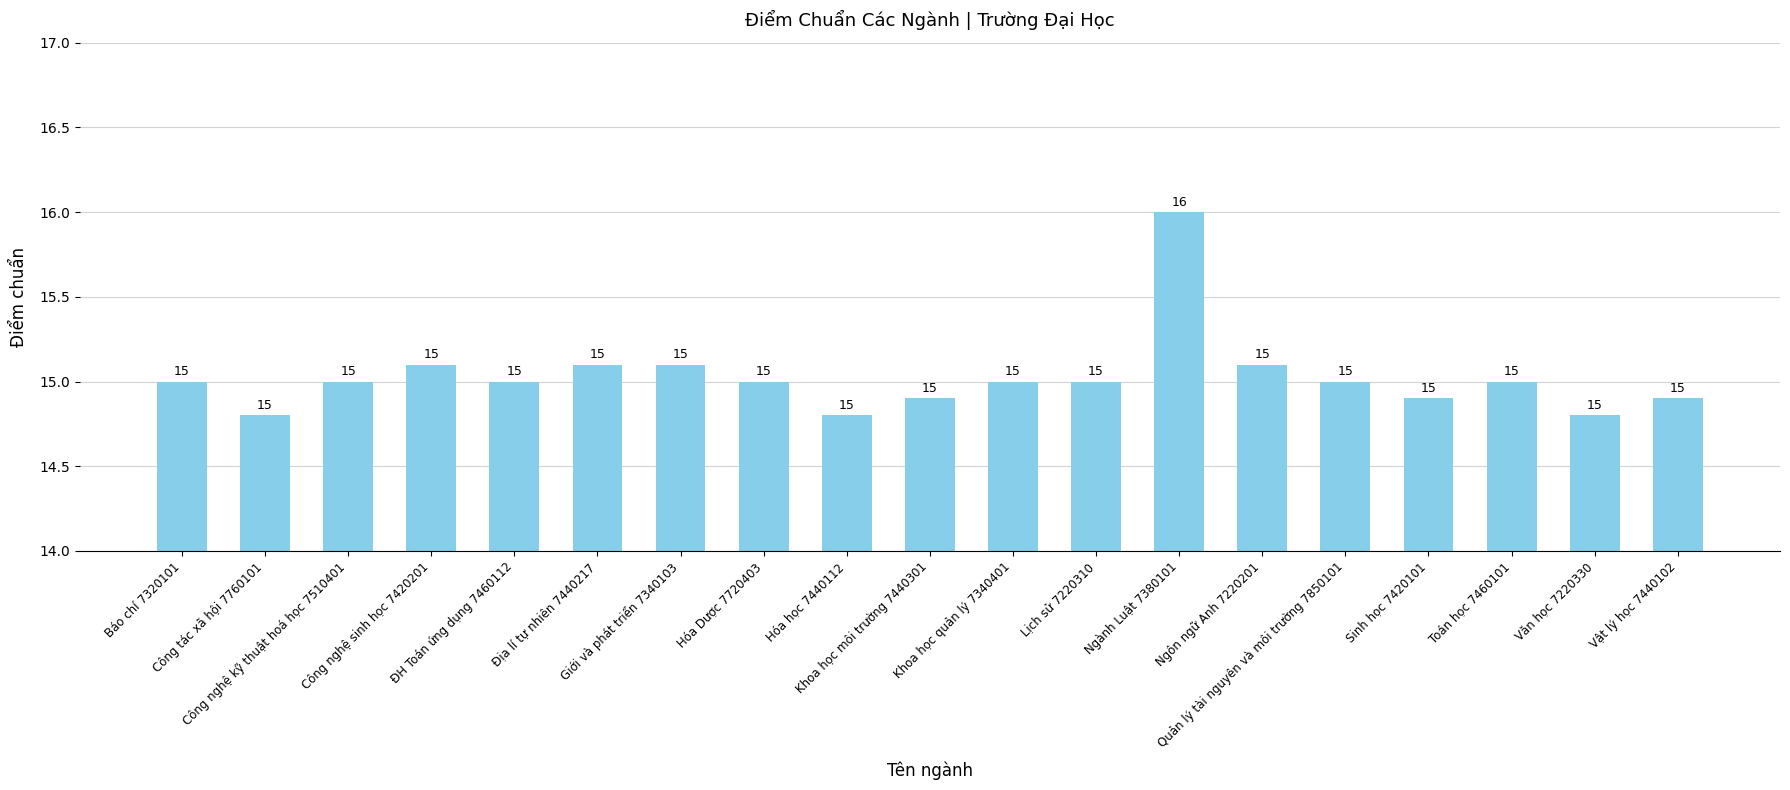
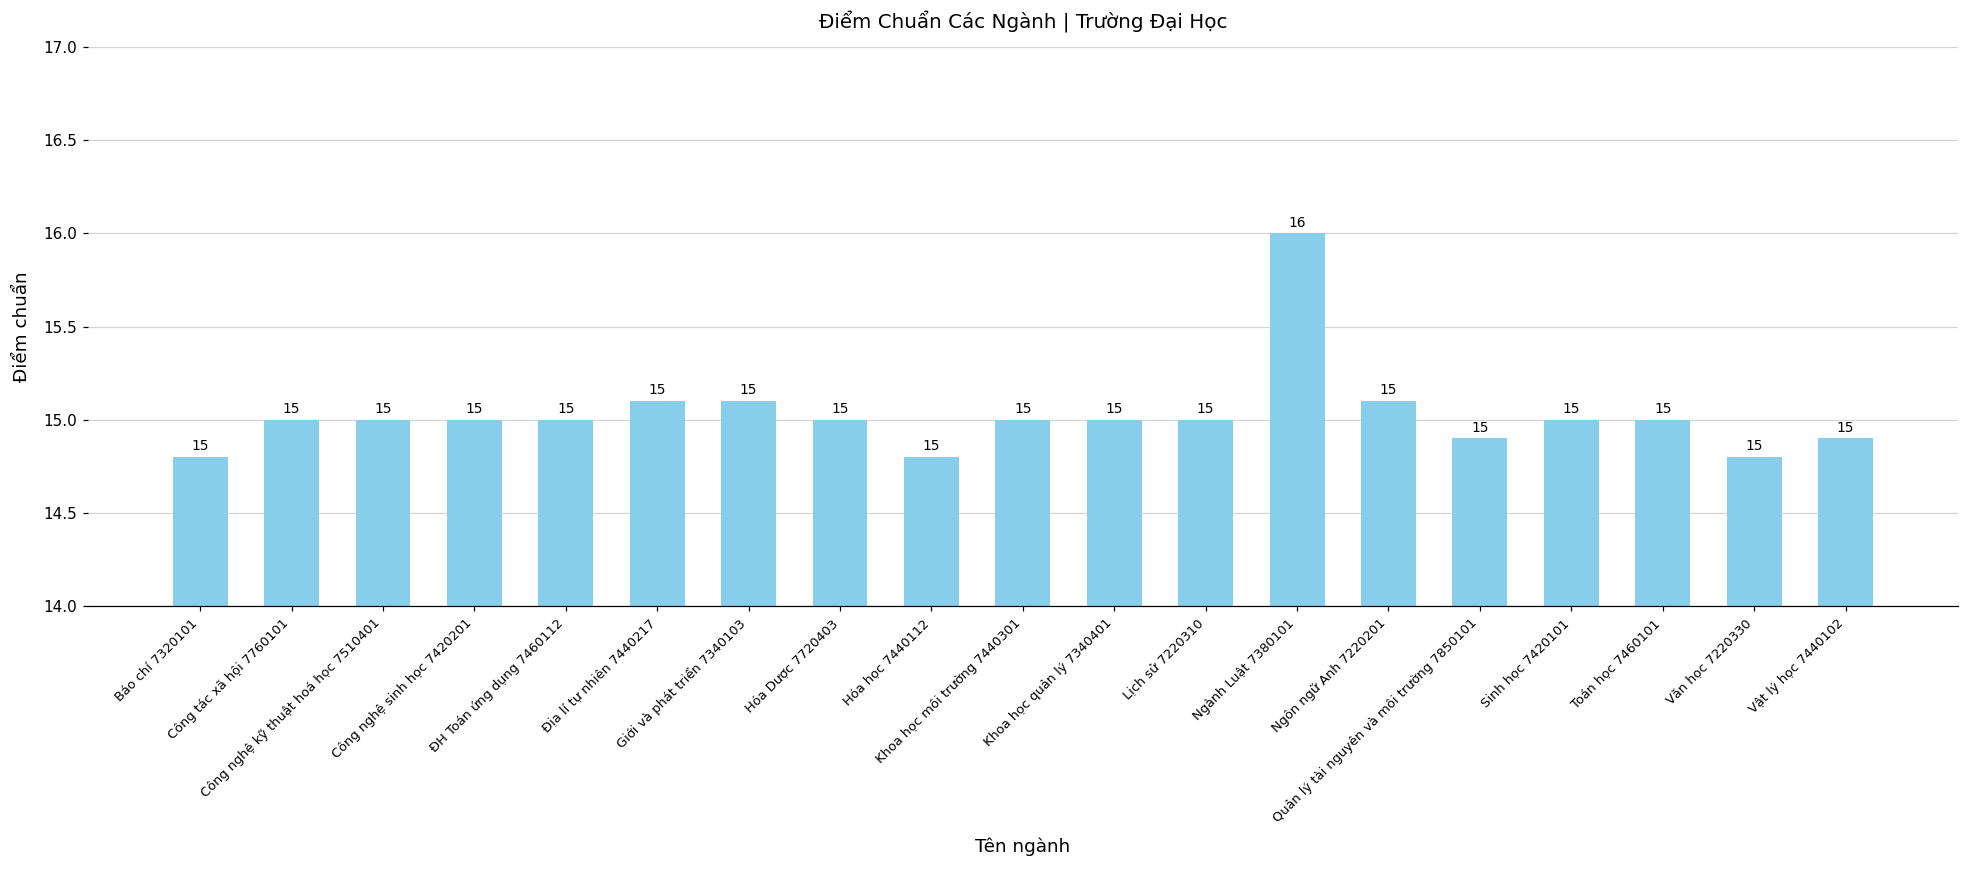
Báo chí 7320101: 15.0 -> 14.8
Công tác xã hội 7760101: 14.8 -> 15.0
Công nghệ sinh học 7420201: 15.1 -> 15.0
Khoa học môi trường 7440301: 14.9 -> 15.0
Quản lý tài nguyên và môi trường 7850101: 15.0 -> 14.9
Sinh học 7420101: 14.9 -> 15.0
